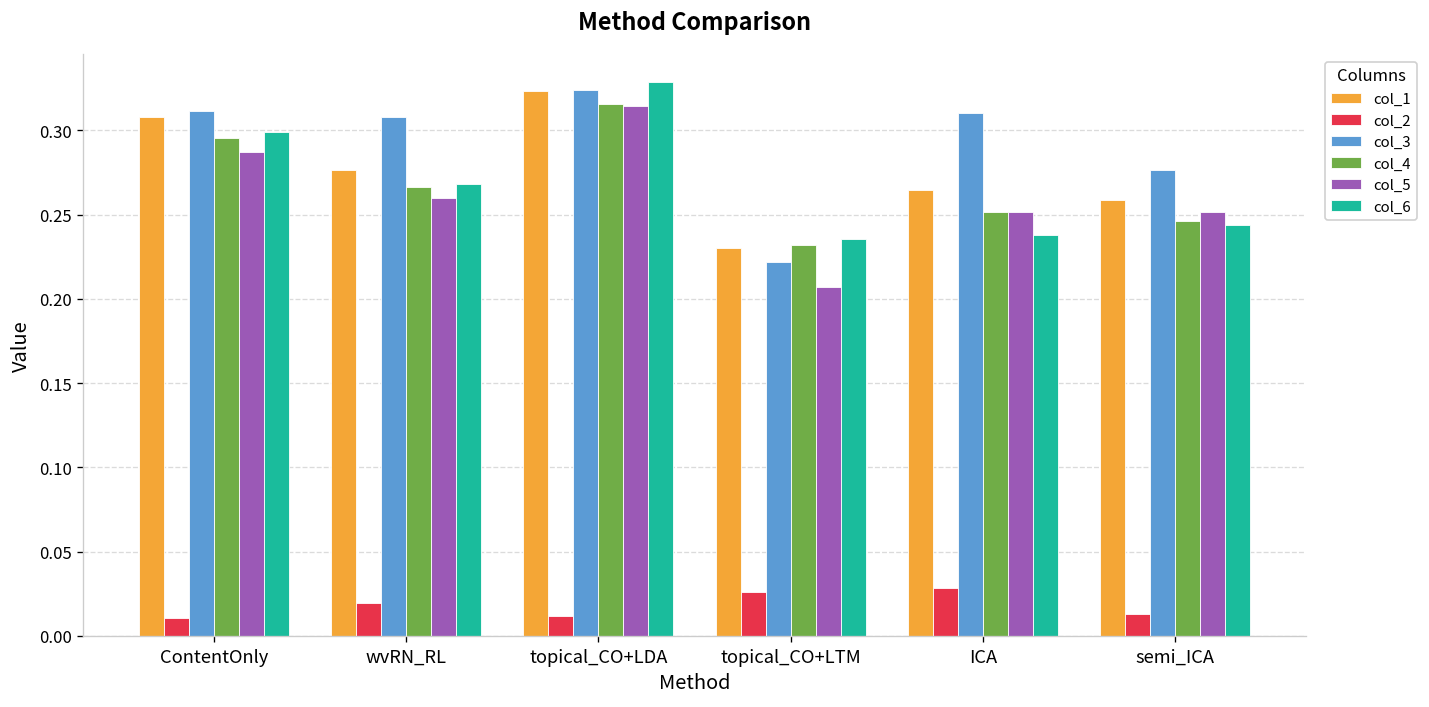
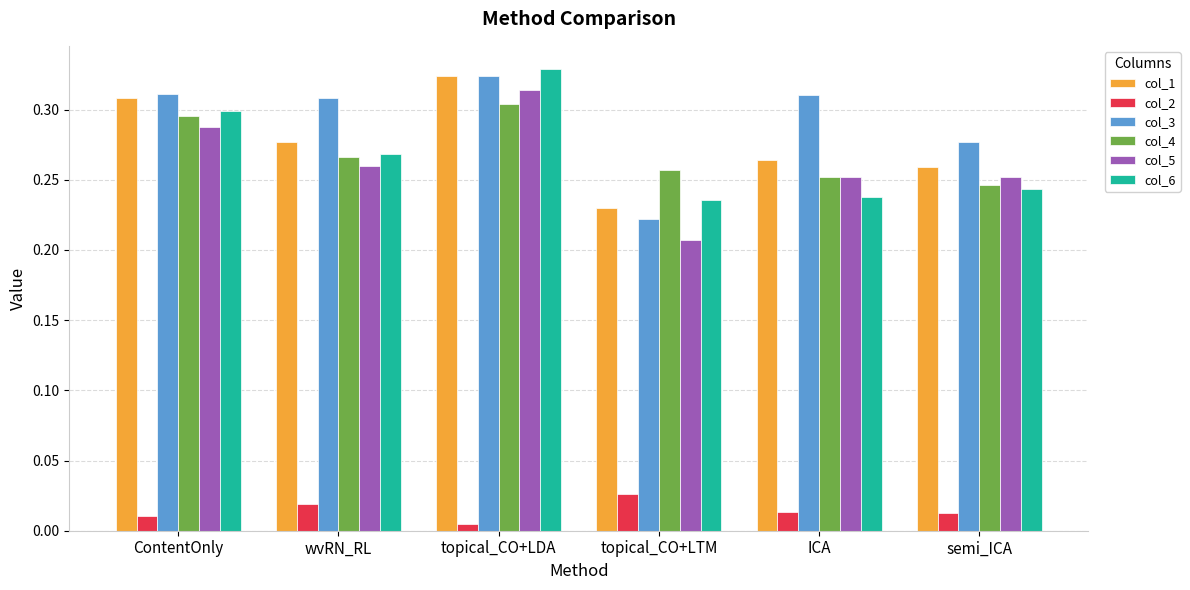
col_2, topical_CO+LDA: 0.012 -> 0.005
col_4, topical_CO+LDA: 0.316 -> 0.304
col_4, topical_CO+LTM: 0.232 -> 0.257
col_2, ICA: 0.028 -> 0.013
